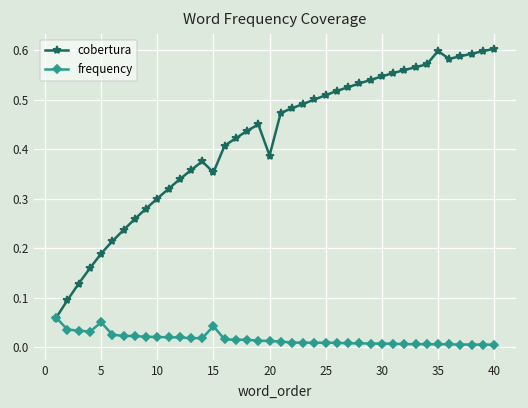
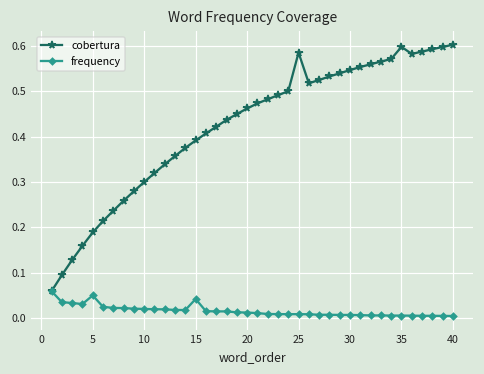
cobertura, 15: 0.35 -> 0.39
cobertura, 20: 0.39 -> 0.46
cobertura, 25: 0.51 -> 0.59
